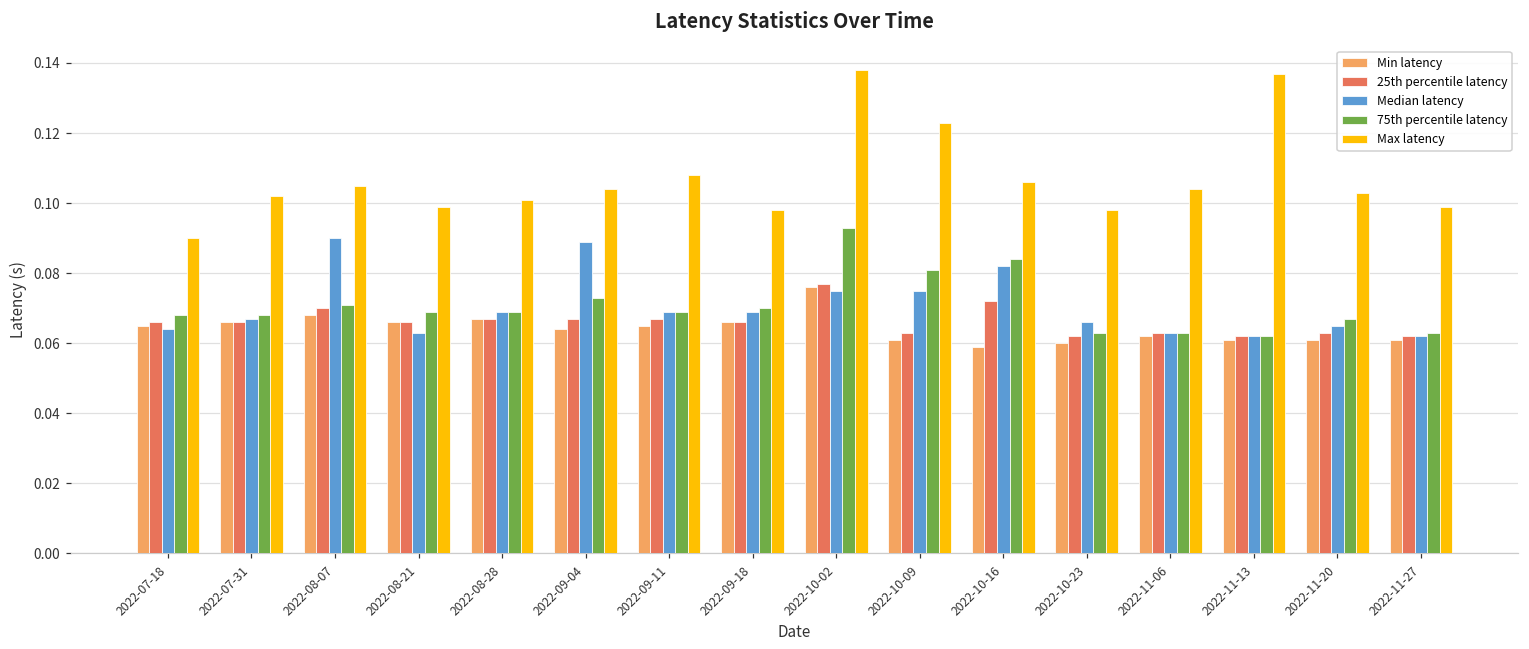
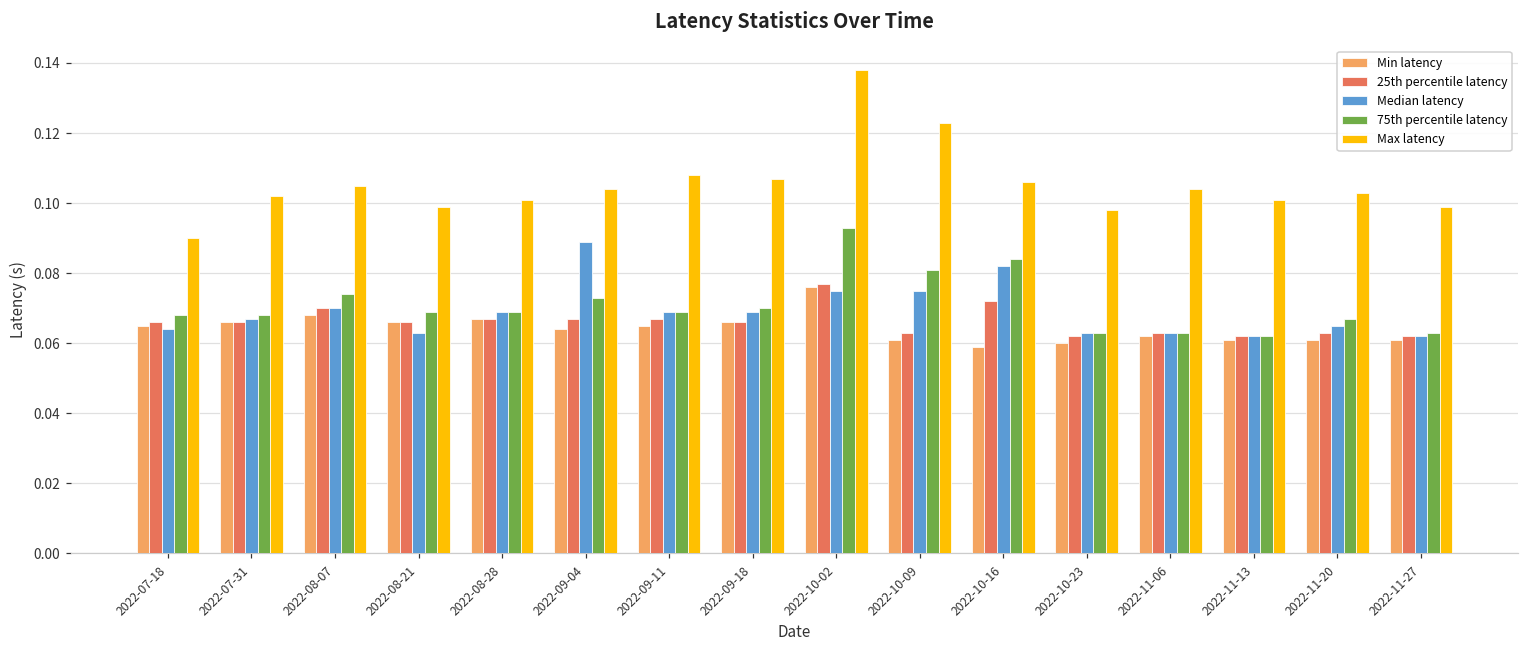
Median latency, 2022-08-07: 0.09 -> 0.07
75th percentile latency, 2022-08-07: 0.071 -> 0.074
Max latency, 2022-09-18: 0.098 -> 0.107
Median latency, 2022-10-23: 0.066 -> 0.063
Max latency, 2022-11-13: 0.137 -> 0.101
